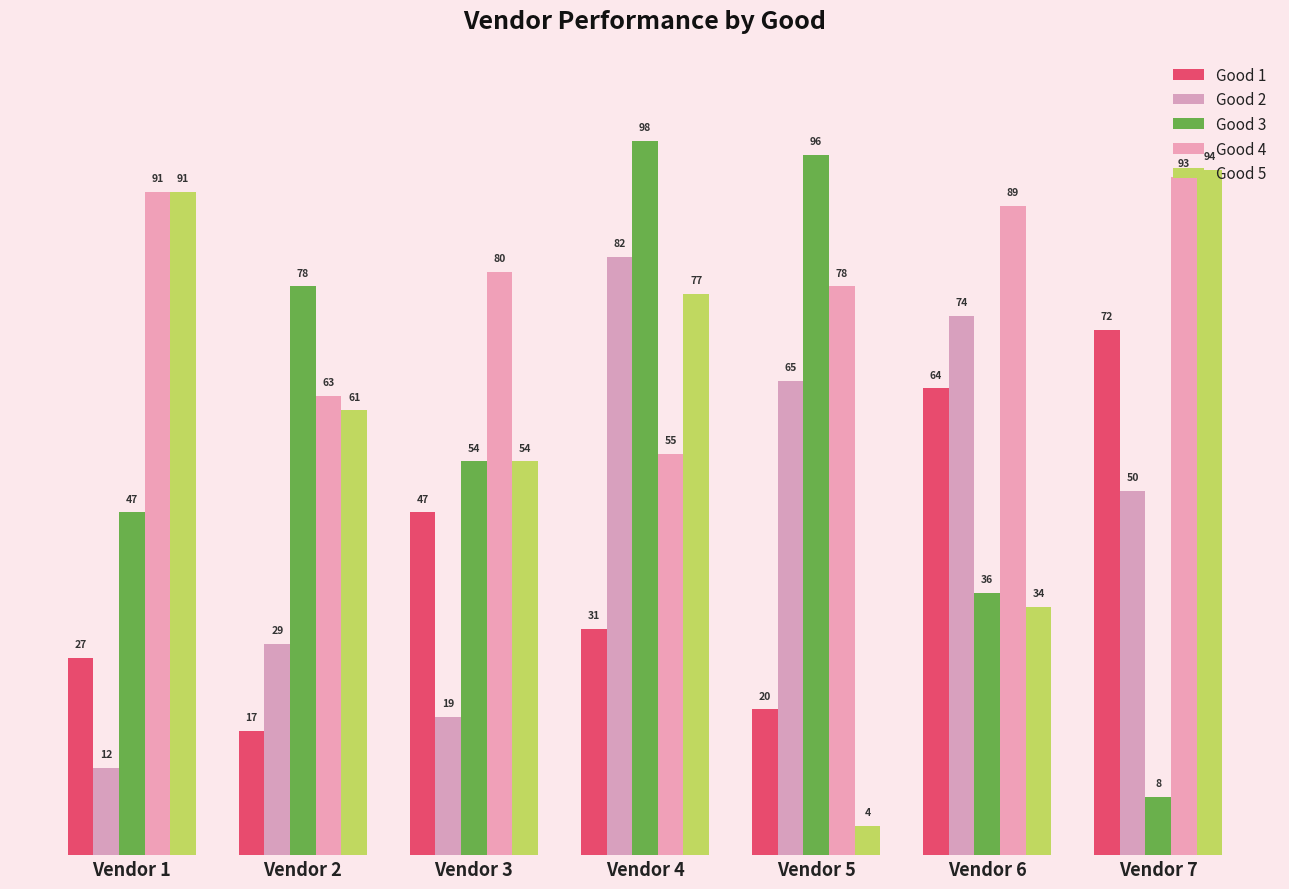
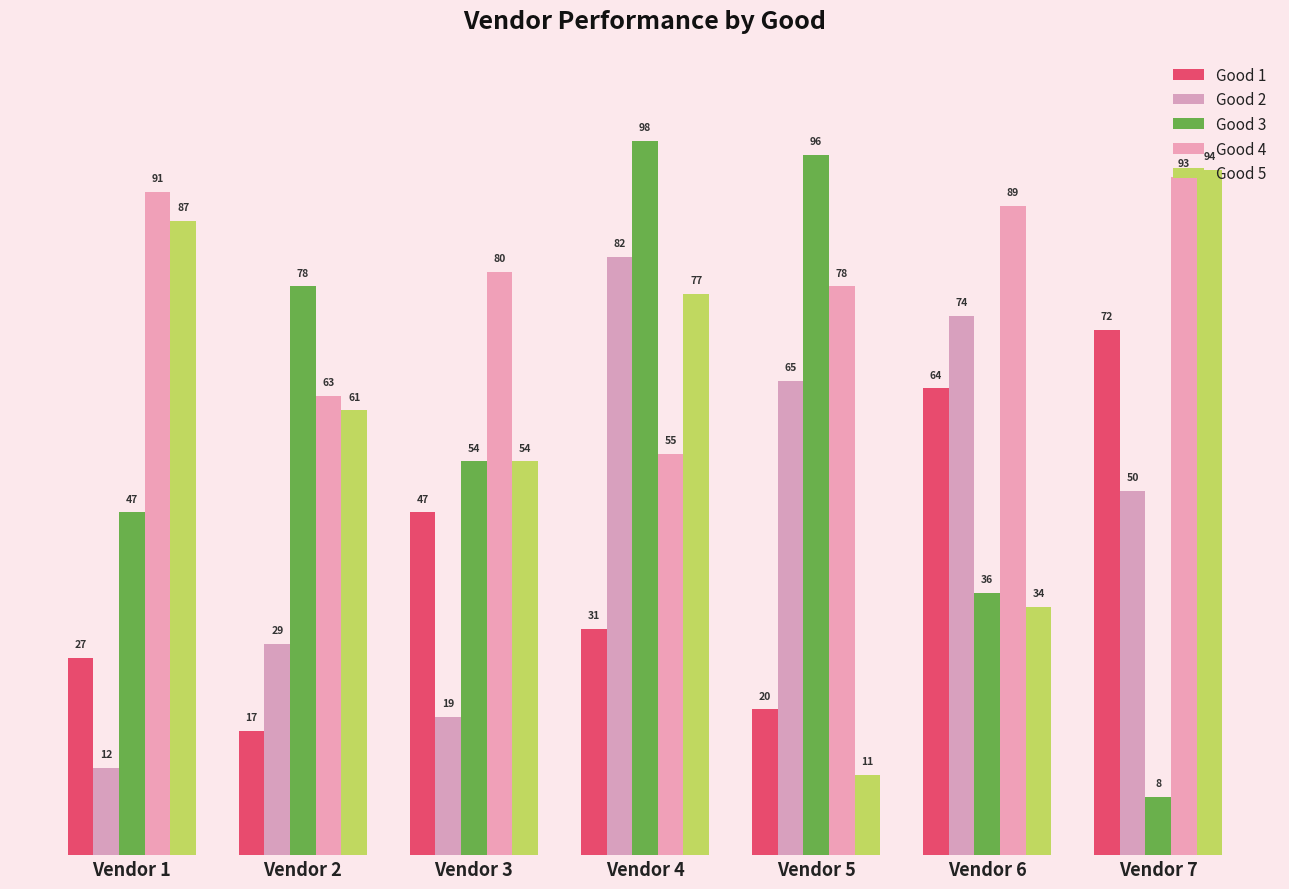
Good 5, Vendor 1: 91 -> 87
Good 5, Vendor 5: 4 -> 11
